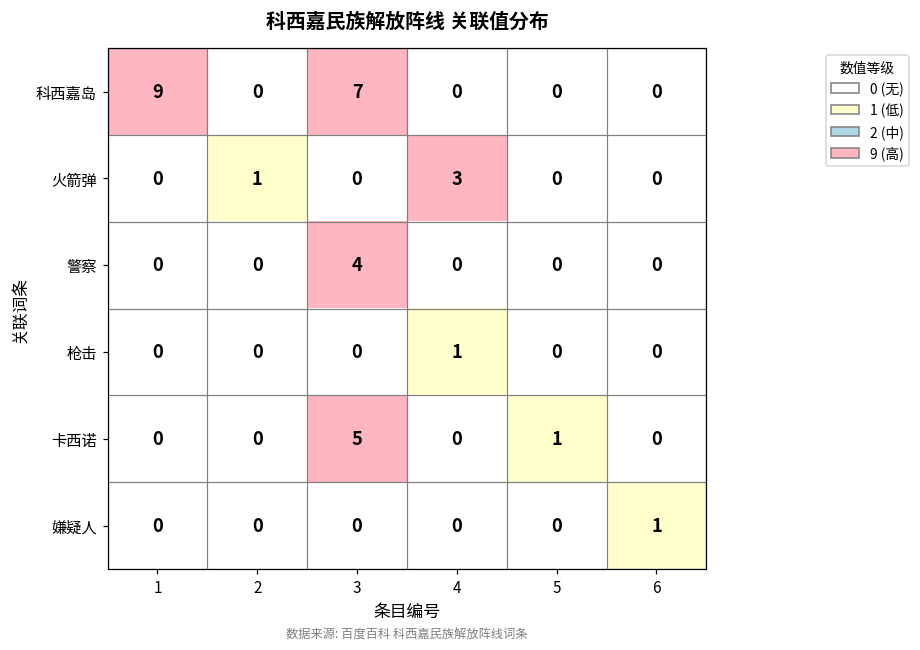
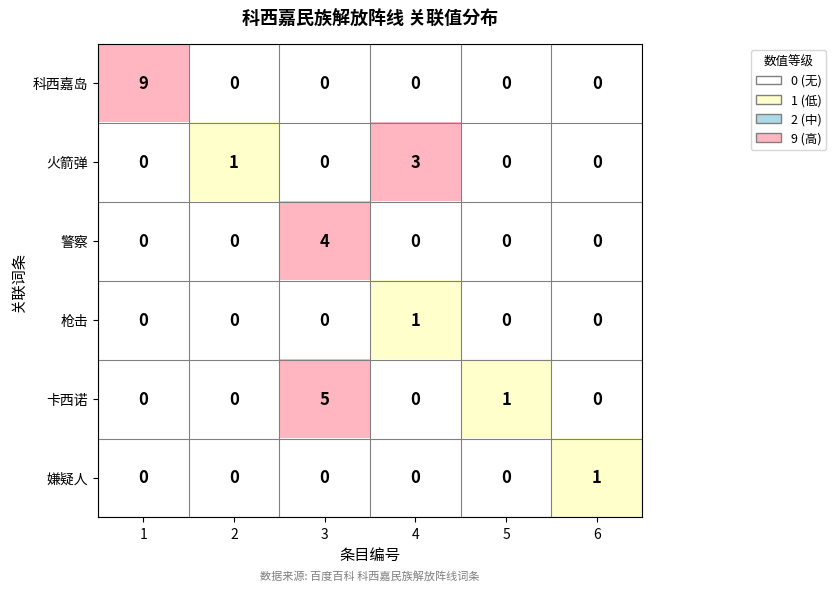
科西嘉岛, 3: 7 -> 0
